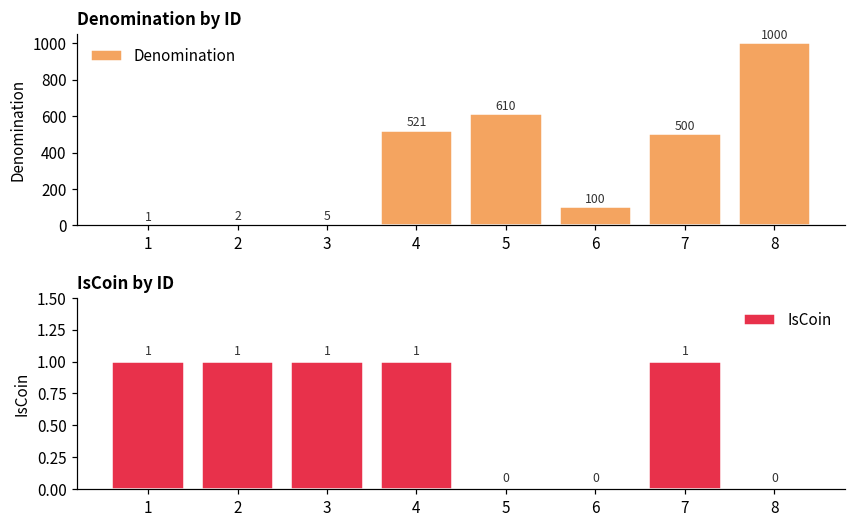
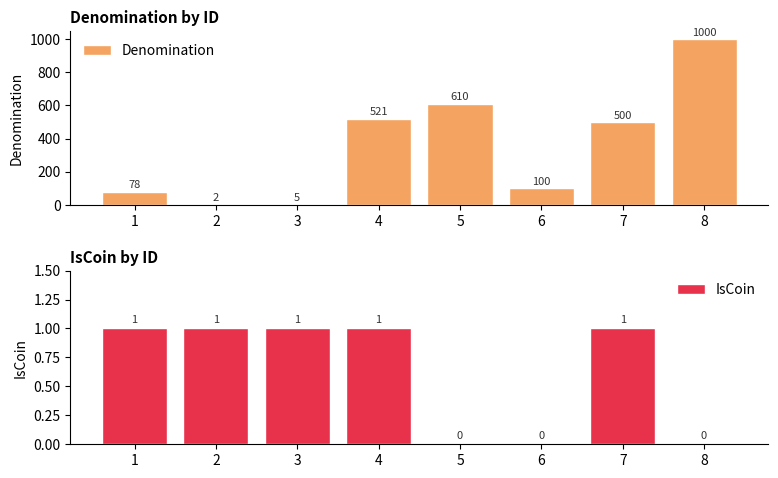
Denomination by ID, 1: 1 -> 78
